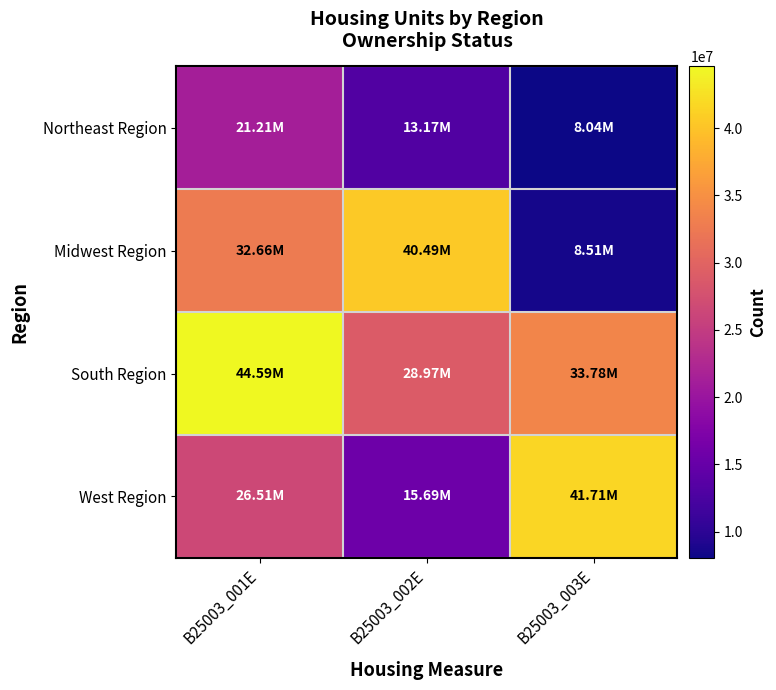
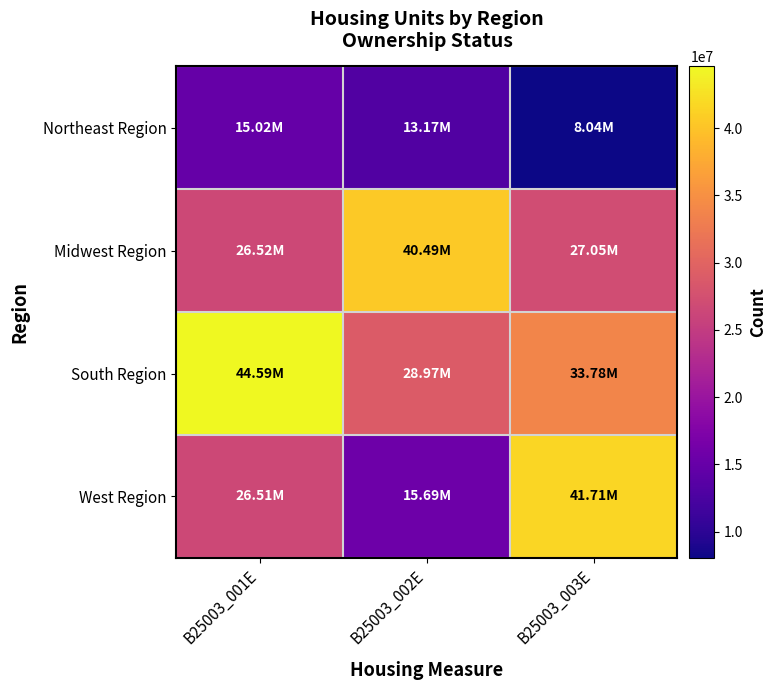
Northeast Region, B25003_001E: 21.21M -> 15.02M
Midwest Region, B25003_001E: 32.66M -> 26.52M
Midwest Region, B25003_003E: 8.51M -> 27.05M
